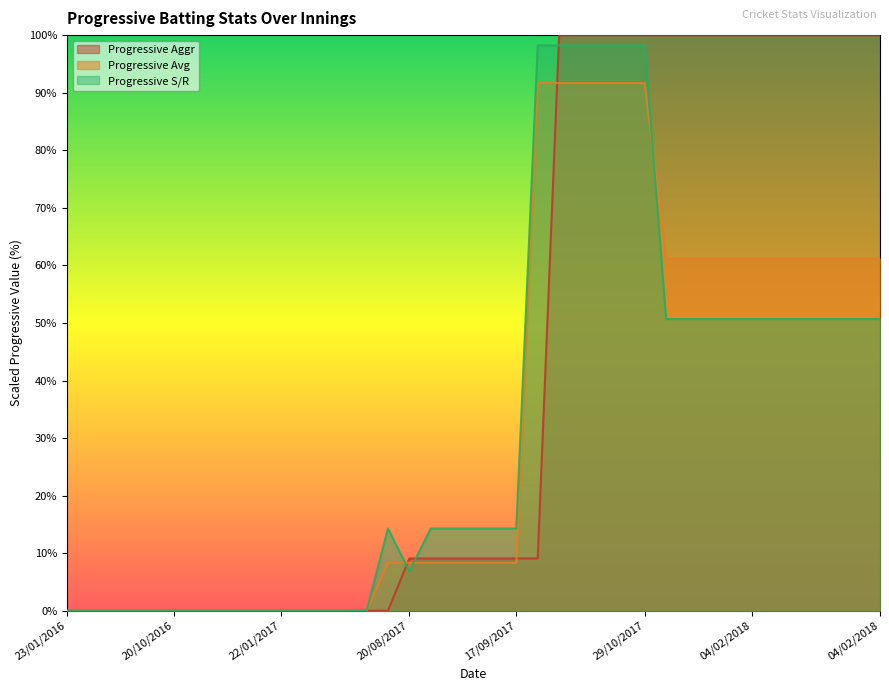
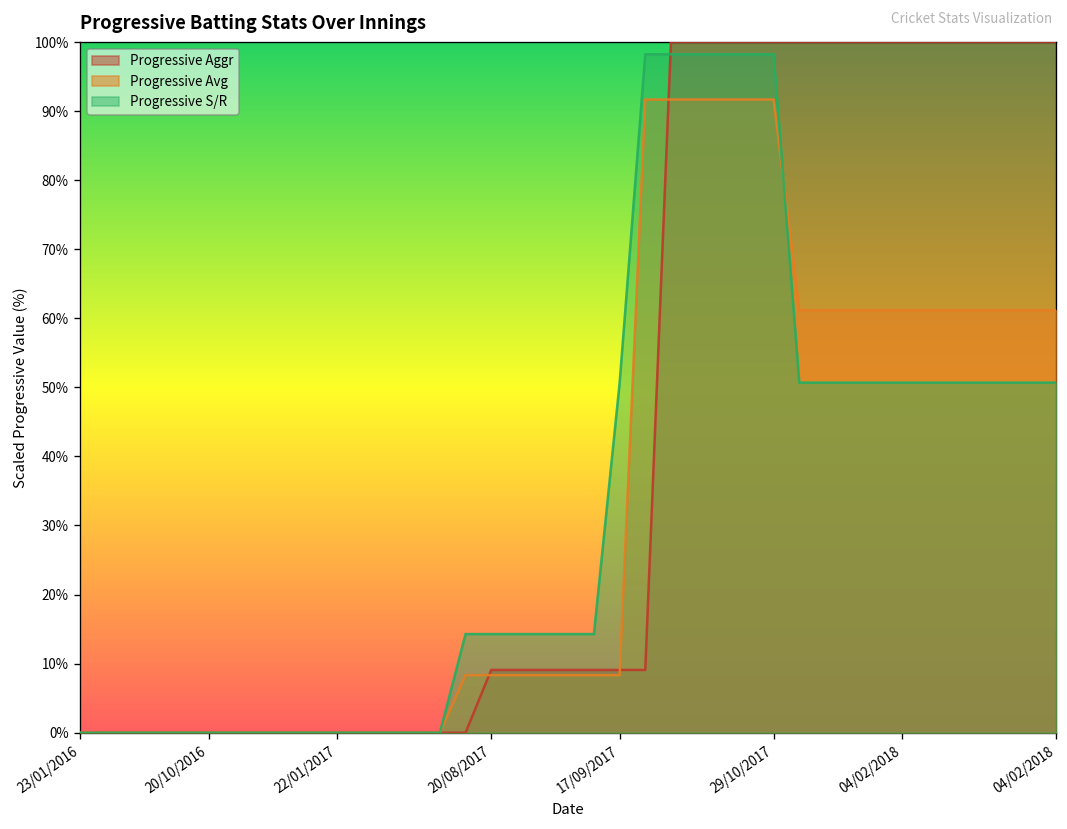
Progressive S/R, 20/08/2017: 7% -> 14%
Progressive S/R, 17/09/2017: 14% -> 51%
